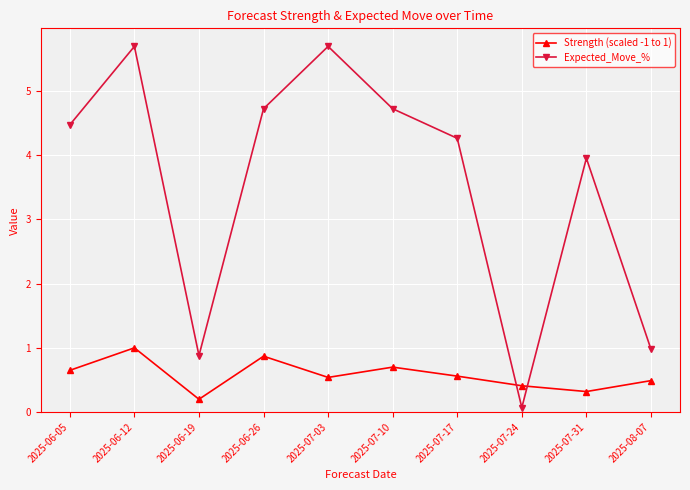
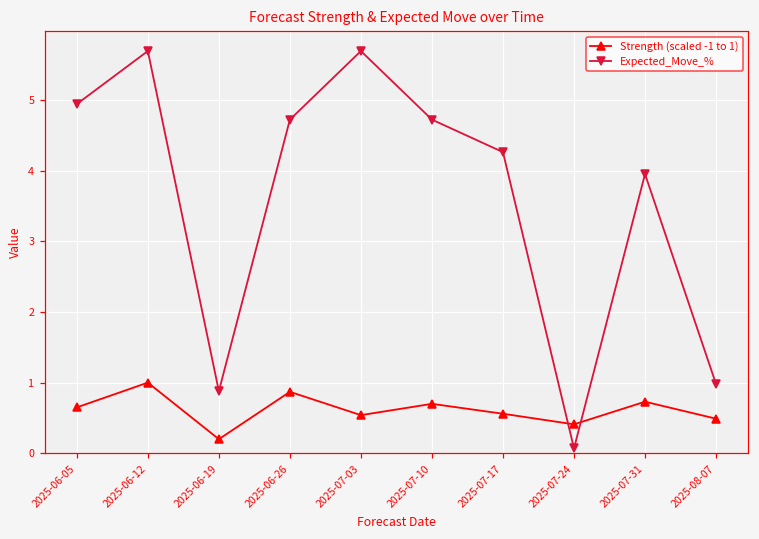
Expected_Move_%, 2025-06-05: 4.5 -> 4.9
Strength (scaled -1 to 1), 2025-07-31: 0.3 -> 0.7
